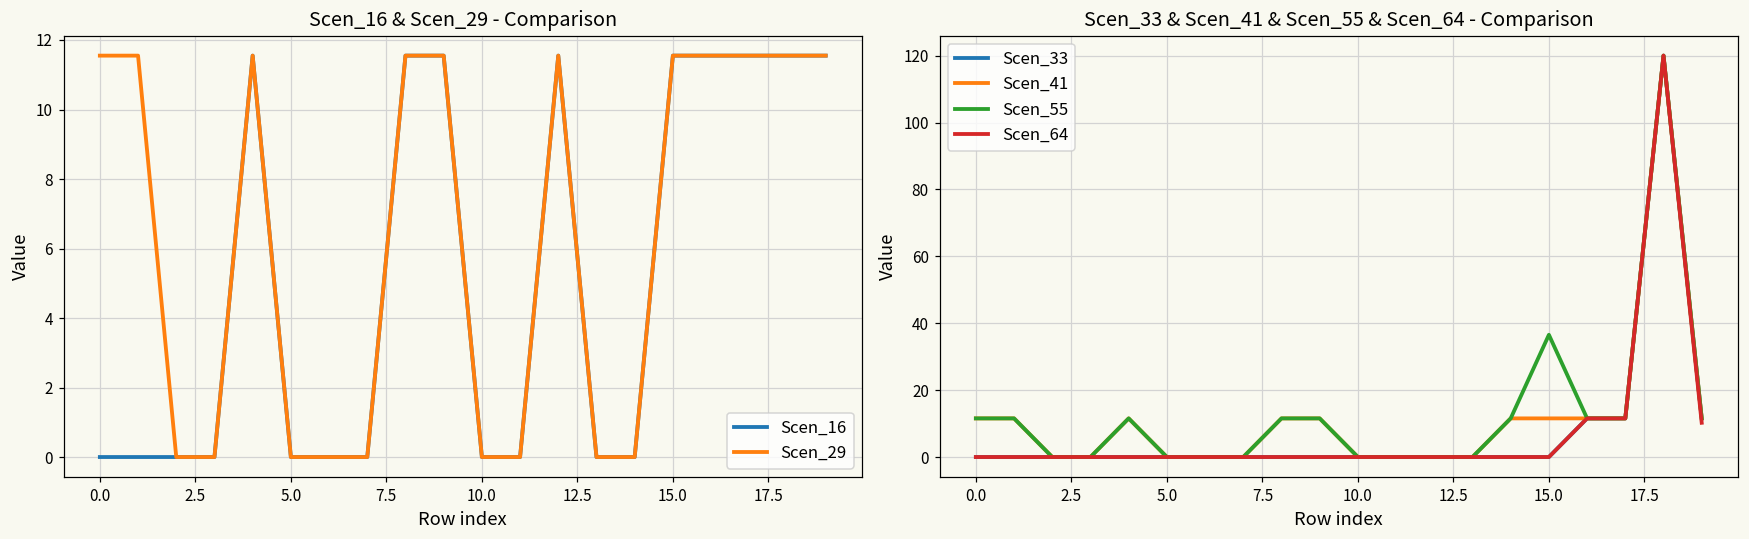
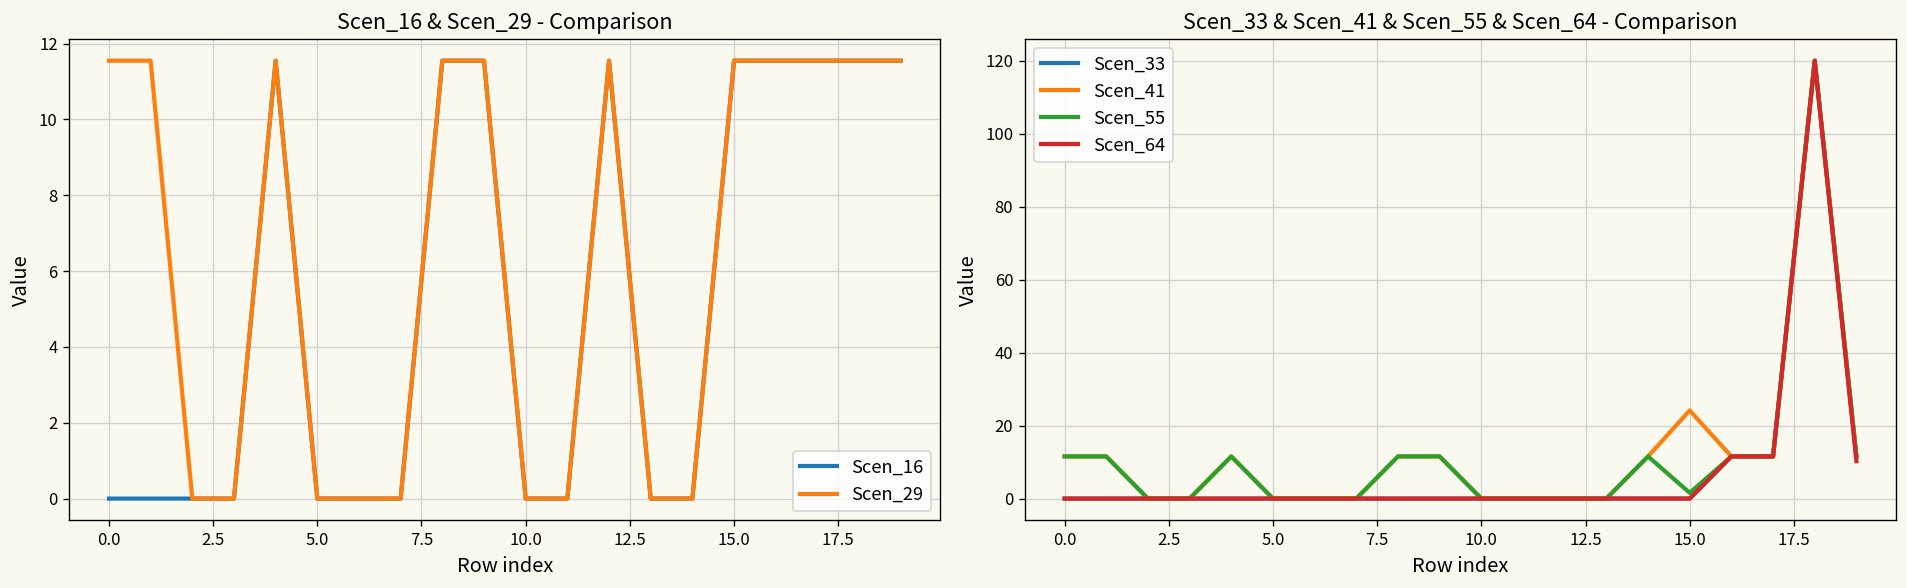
Scen_33 & Scen_41 & Scen_55 & Scen_64 - Comparison, Scen_41, 15.0: 12 -> 24
Scen_33 & Scen_41 & Scen_55 & Scen_64 - Comparison, Scen_55, 15.0: 37 -> 2
